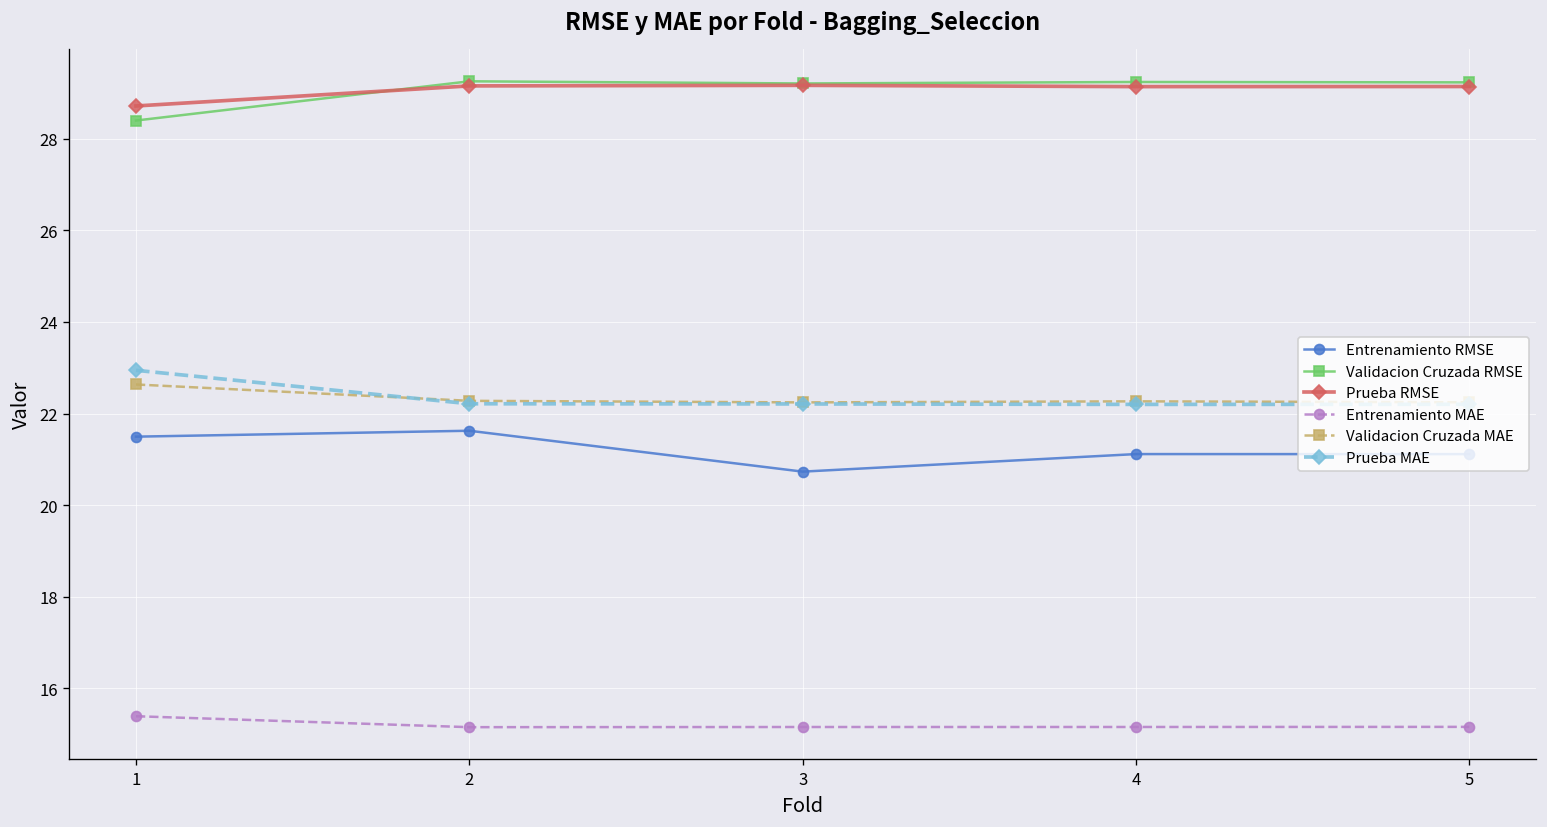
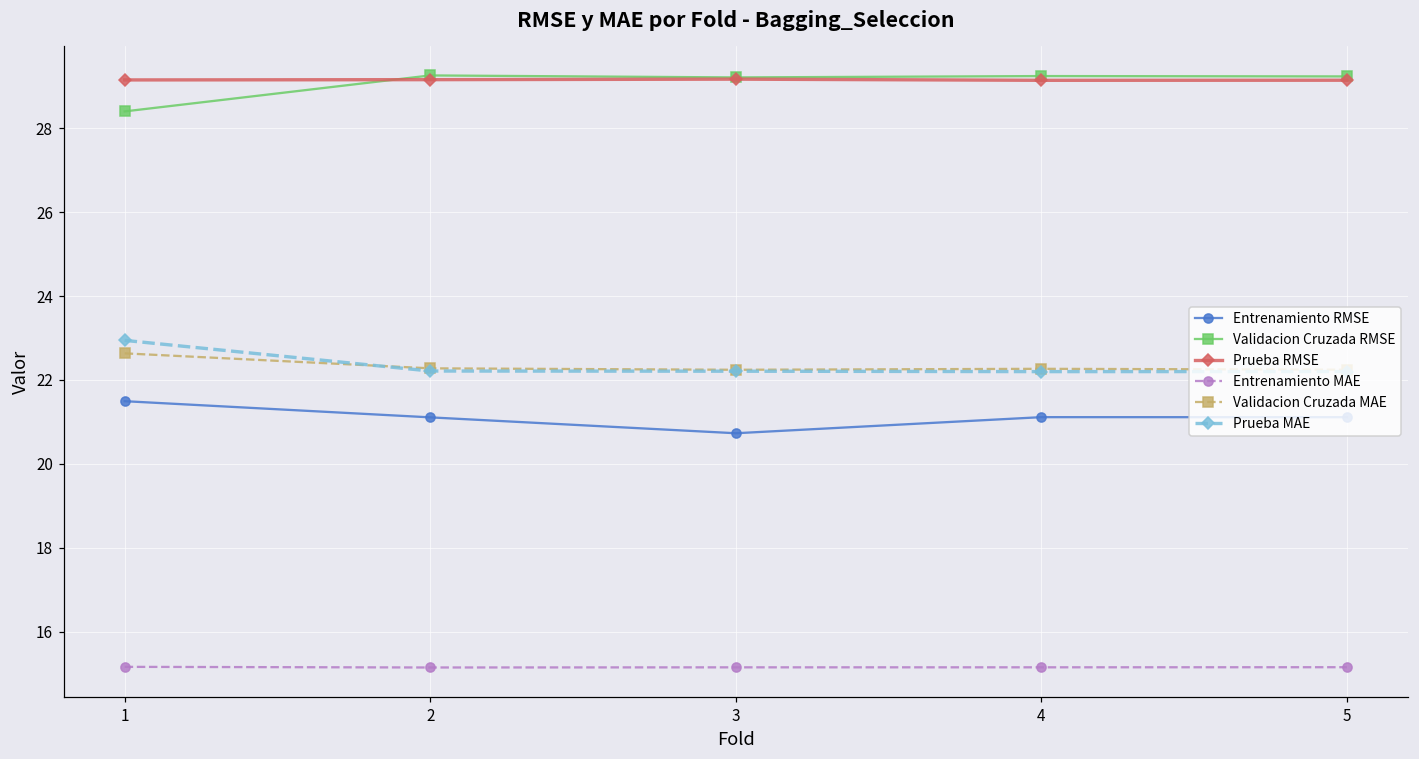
Prueba RMSE, 1: 28.7 -> 29.1
Entrenamiento MAE, 1: 15.4 -> 15.2
Entrenamiento RMSE, 2: 21.6 -> 21.1
